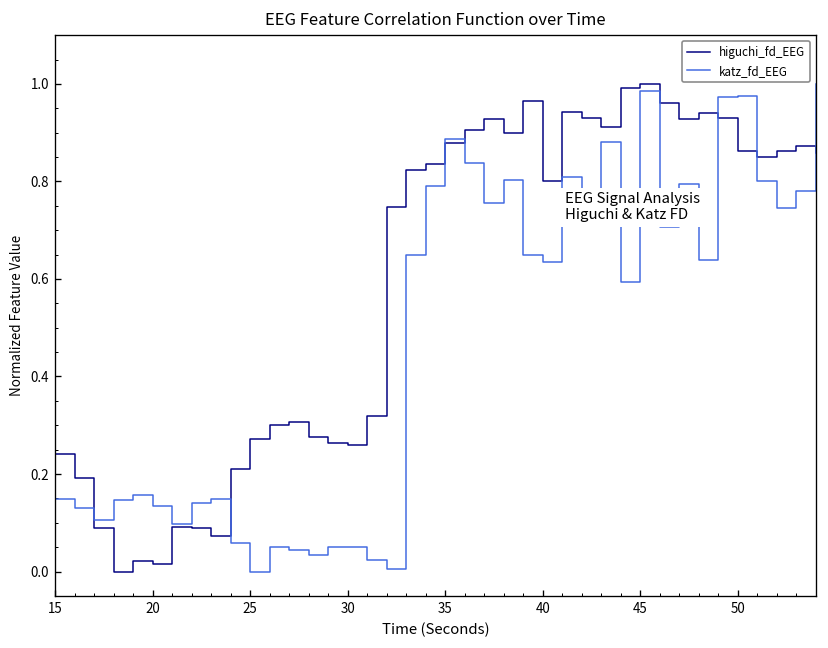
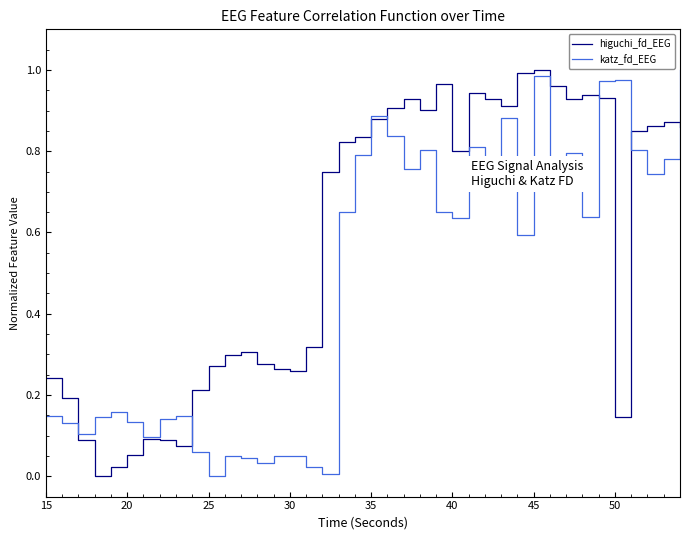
higuchi_fd_EEG, 20: 0.01 -> 0.05
higuchi_fd_EEG, 50: 0.86 -> 0.15
